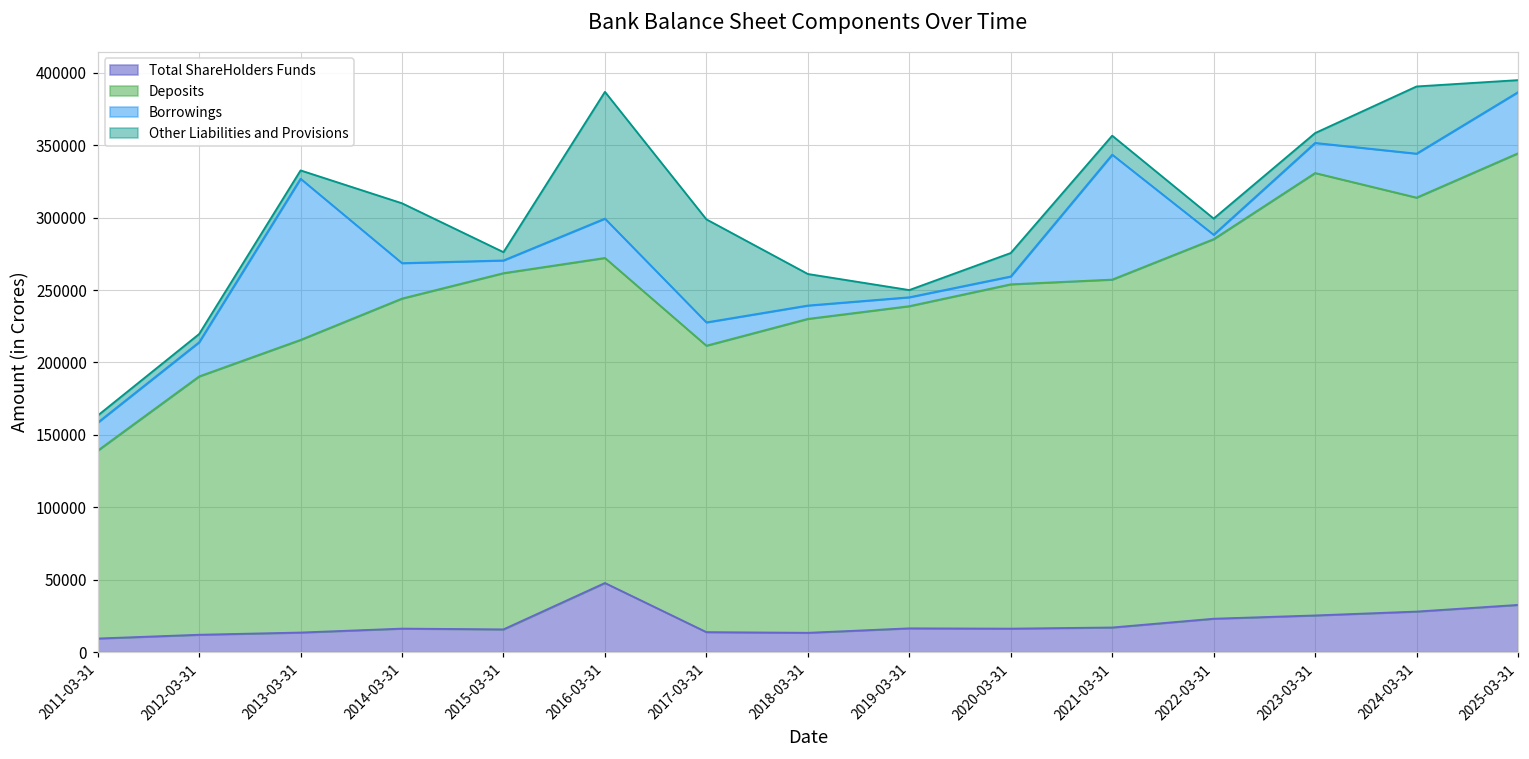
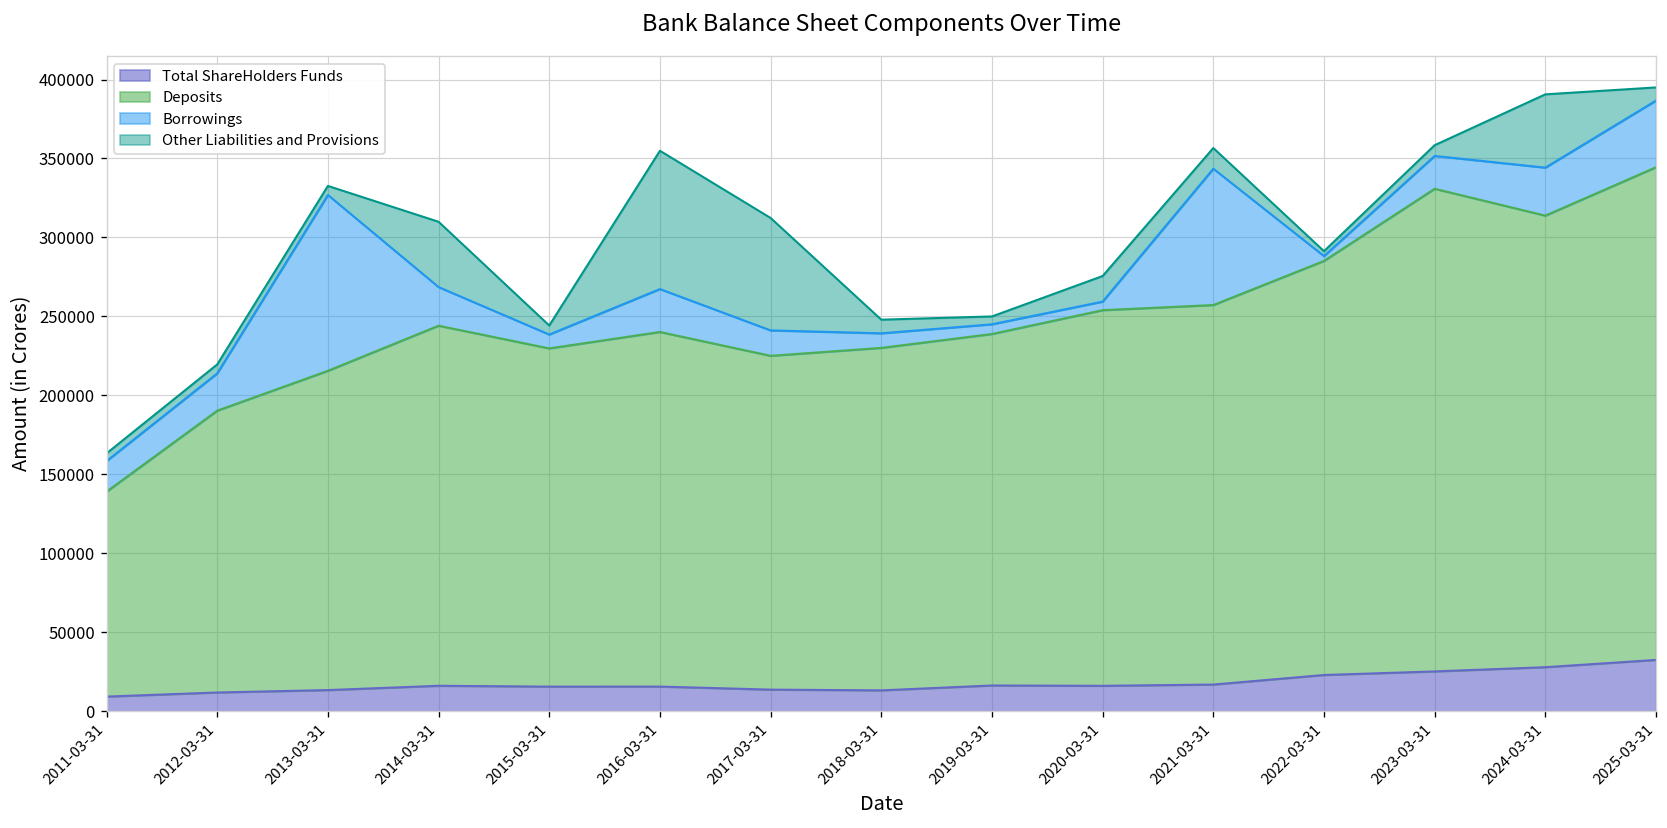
Deposits, 2015-03-31: 246000 -> 214000
Total ShareHolders Funds, 2016-03-31: 48000 -> 16000
Deposits, 2017-03-31: 198000 -> 211000
Other Liabilities and Provisions, 2018-03-31: 22000 -> 9000
Other Liabilities and Provisions, 2022-03-31: 11000 -> 3000
